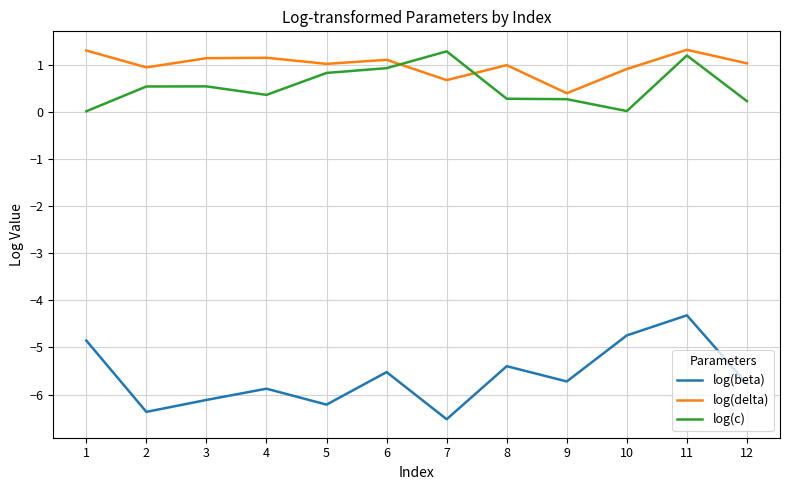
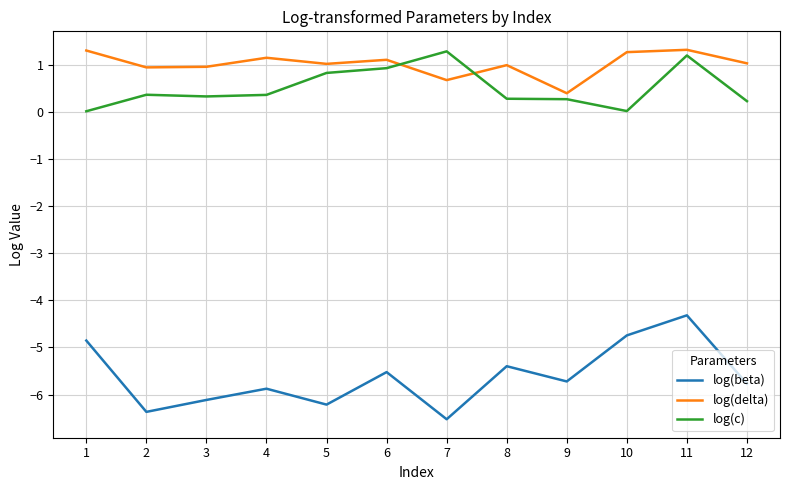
log(c), 2: 0.5 -> 0.4
log(delta), 3: 1.1 -> 1.0
log(c), 3: 0.5 -> 0.3
log(delta), 10: 0.9 -> 1.3
